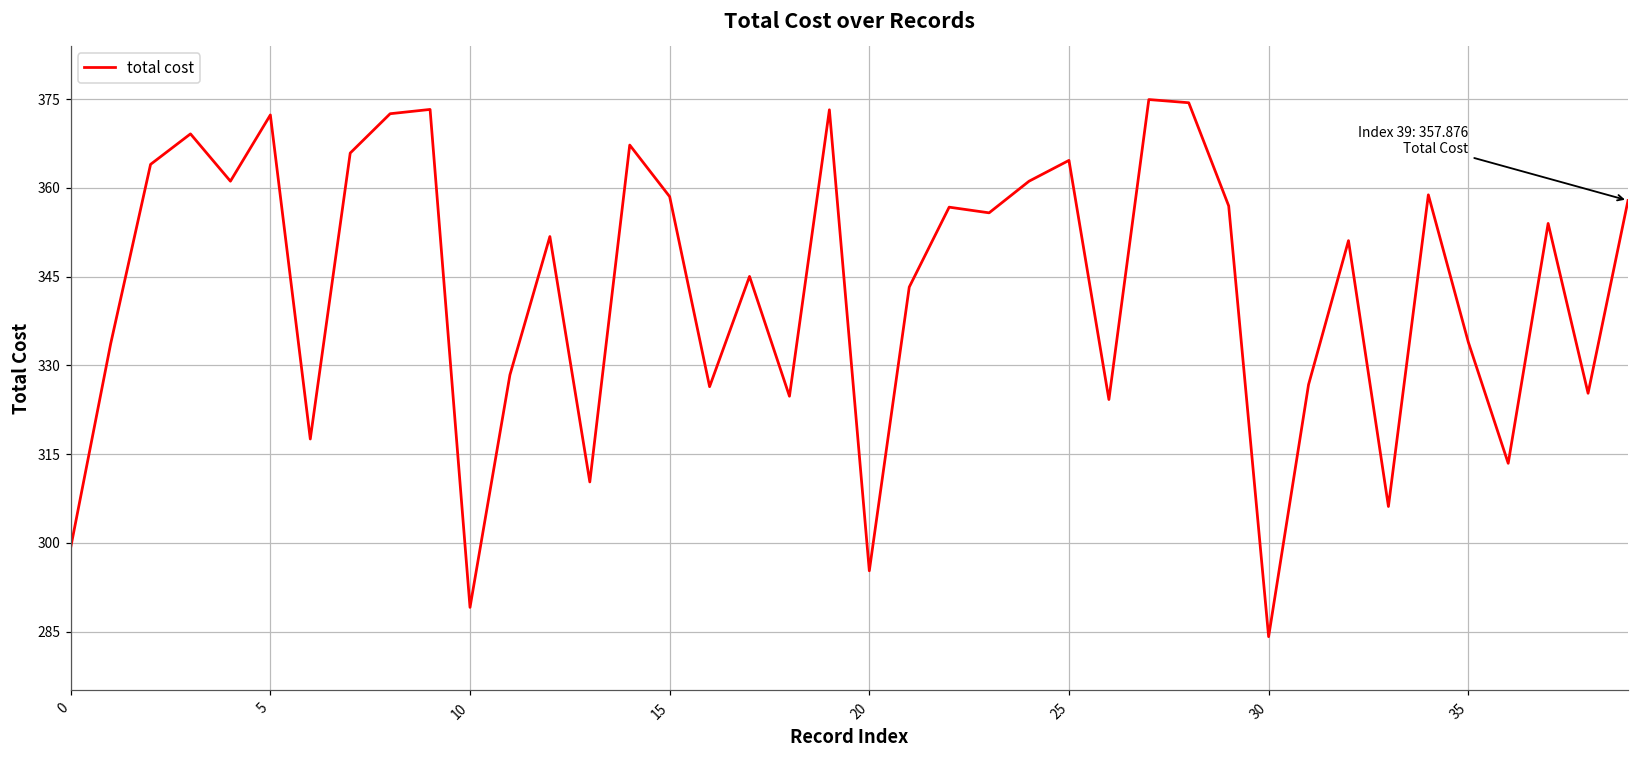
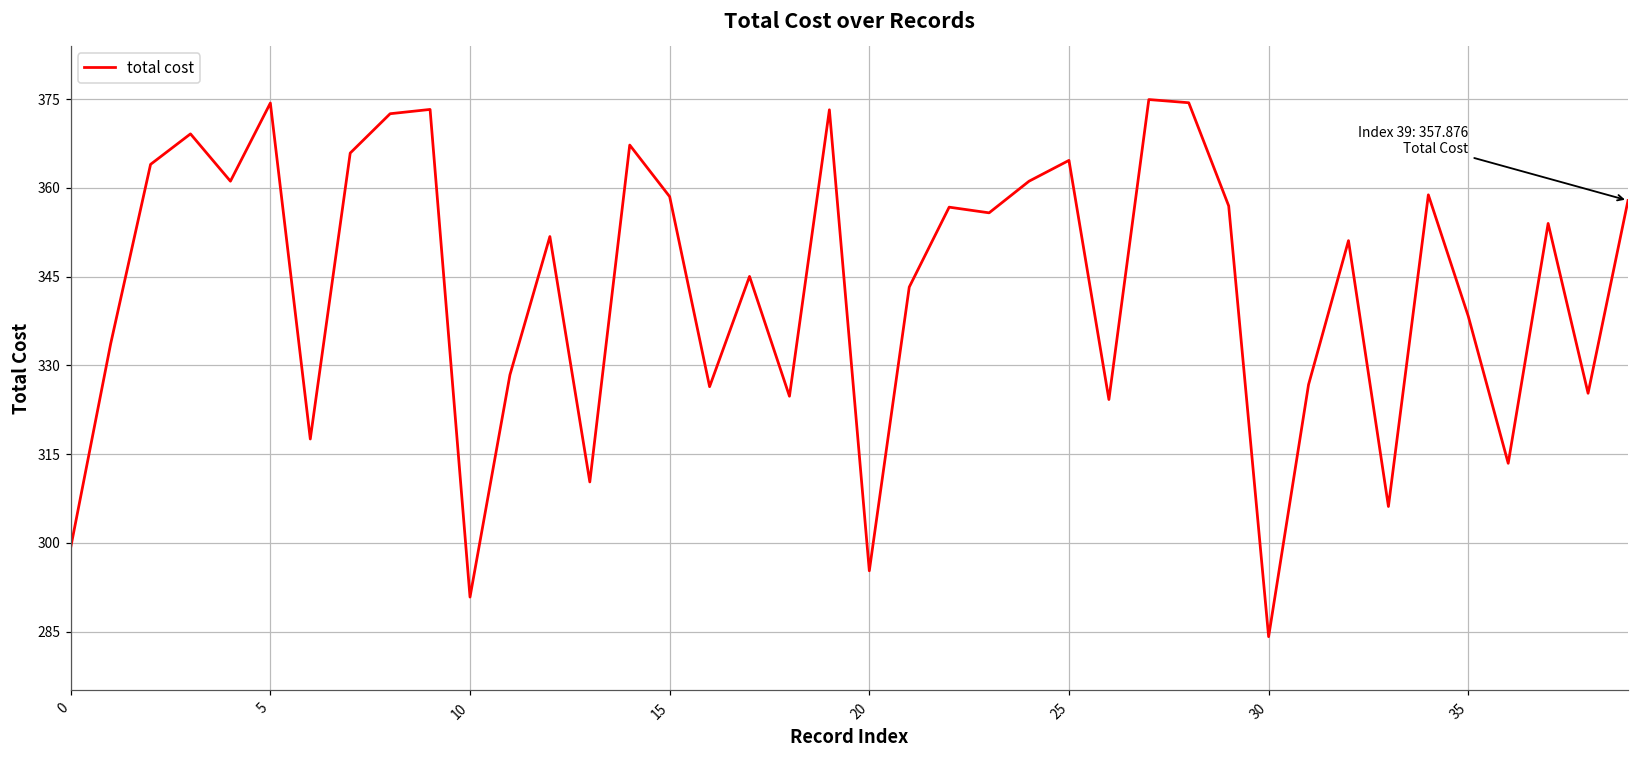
5: 372 -> 374
10: 289 -> 291
35: 334 -> 338
